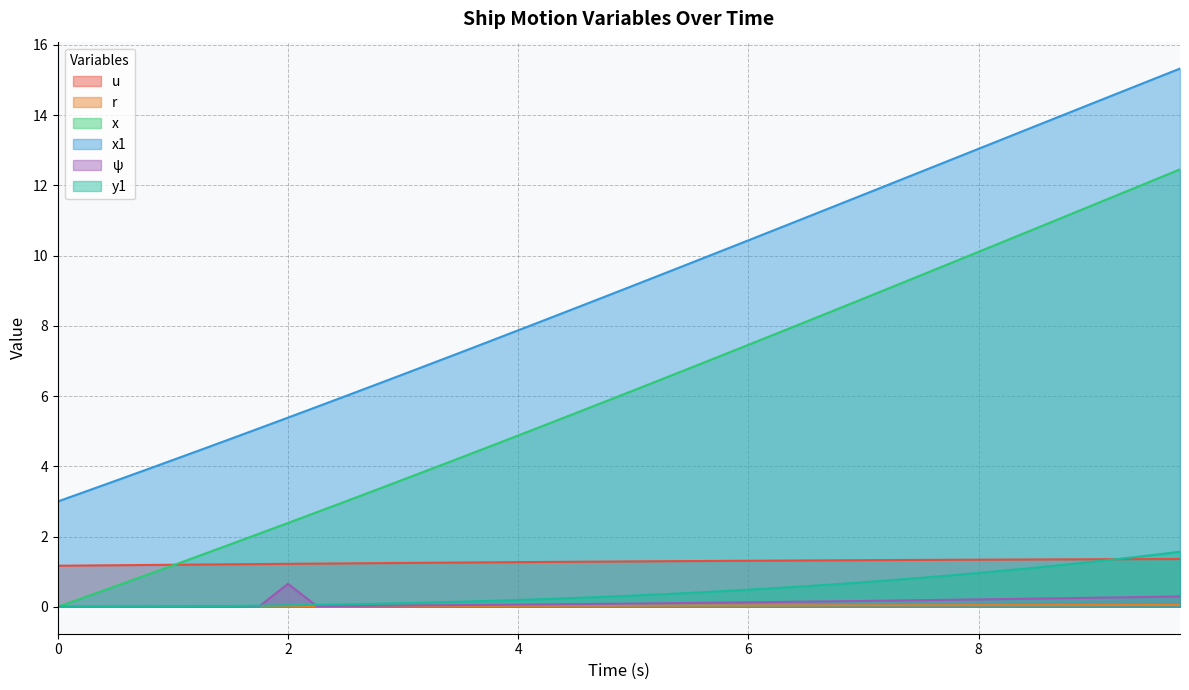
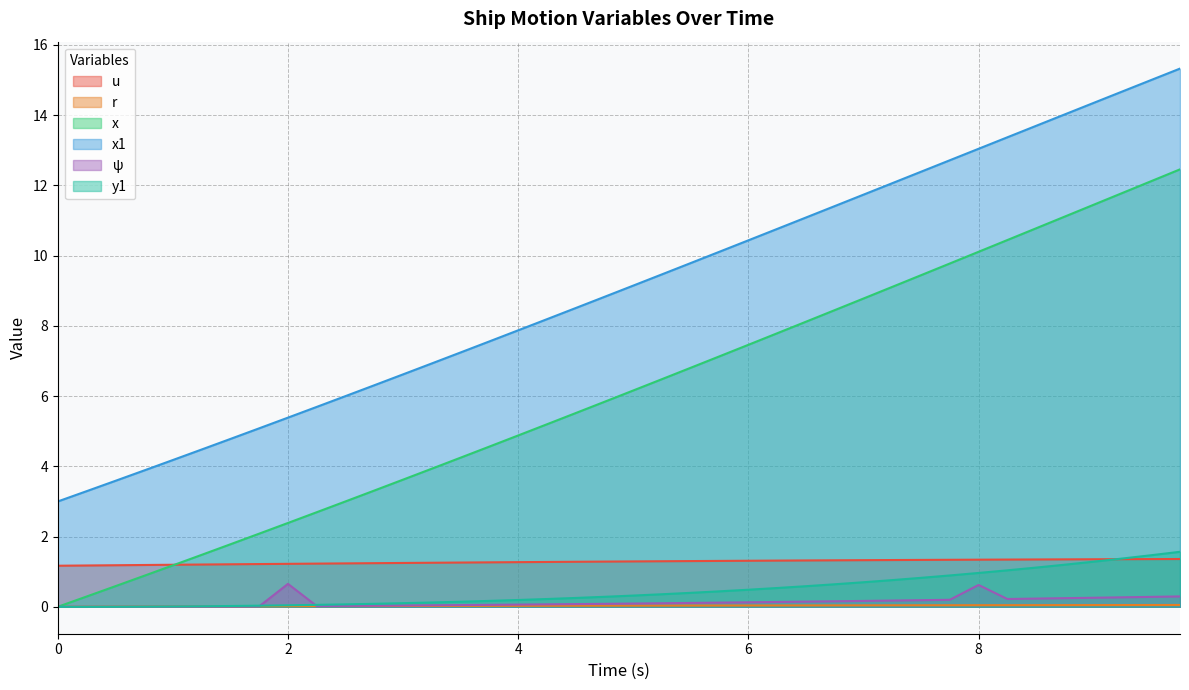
ψ, 8: 0.2 -> 0.6
